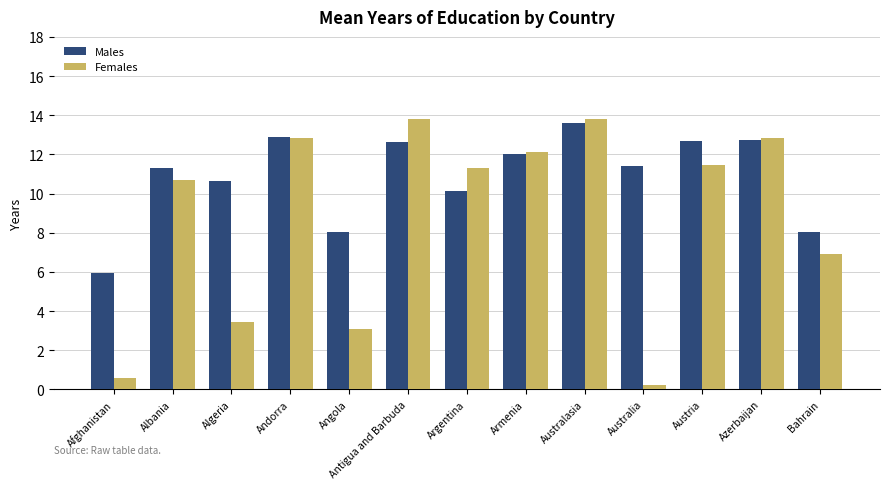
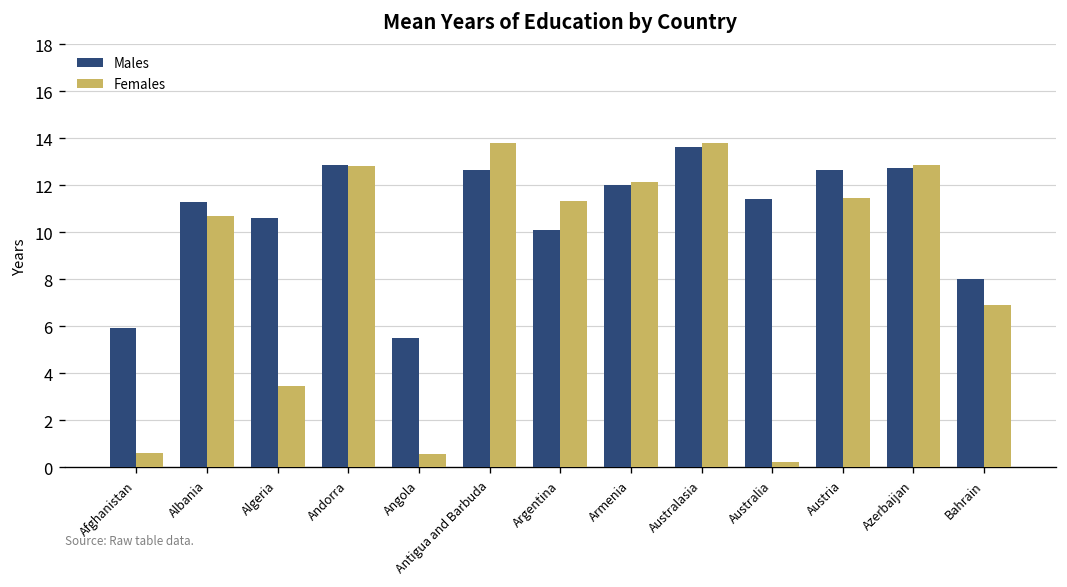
Males, Angola: 8.0 -> 5.5
Females, Angola: 3.1 -> 0.6
